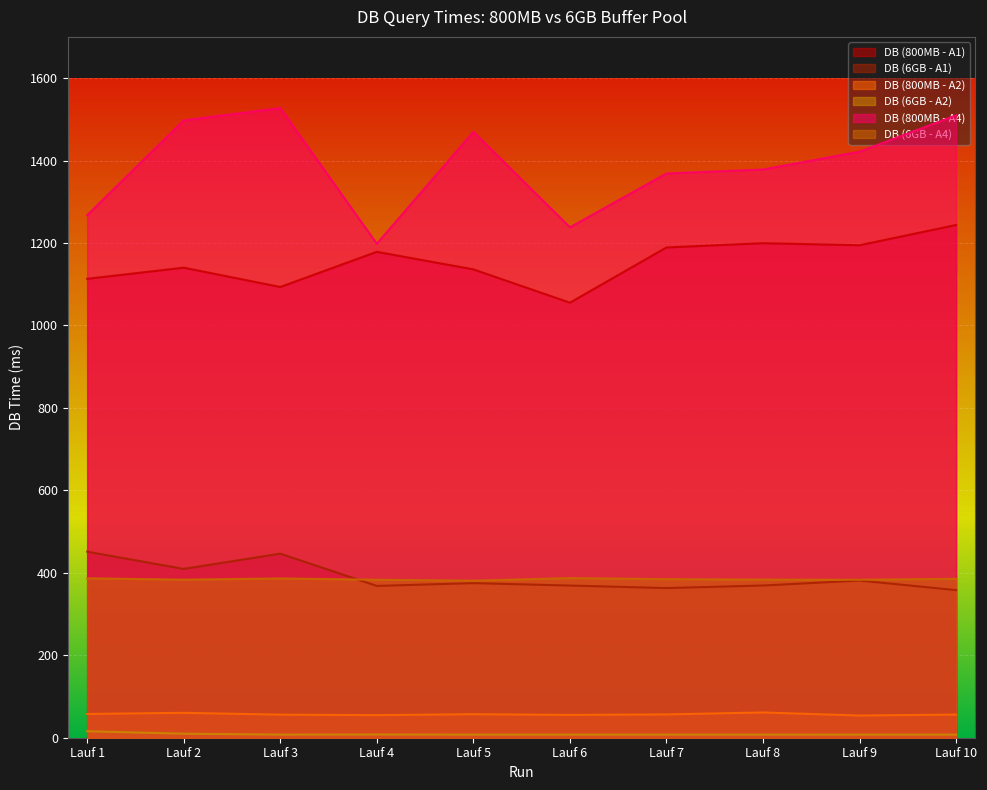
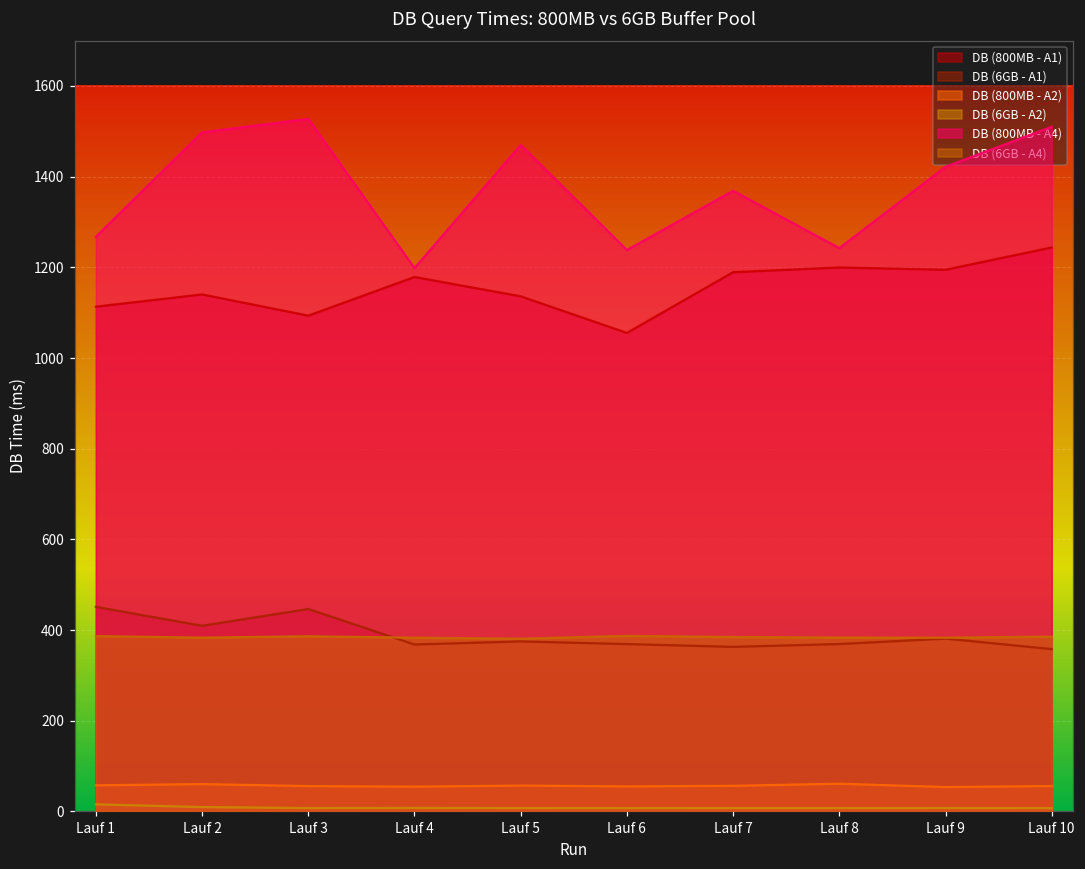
DB (800MB - A4), Lauf 8: 1380 -> 1240
